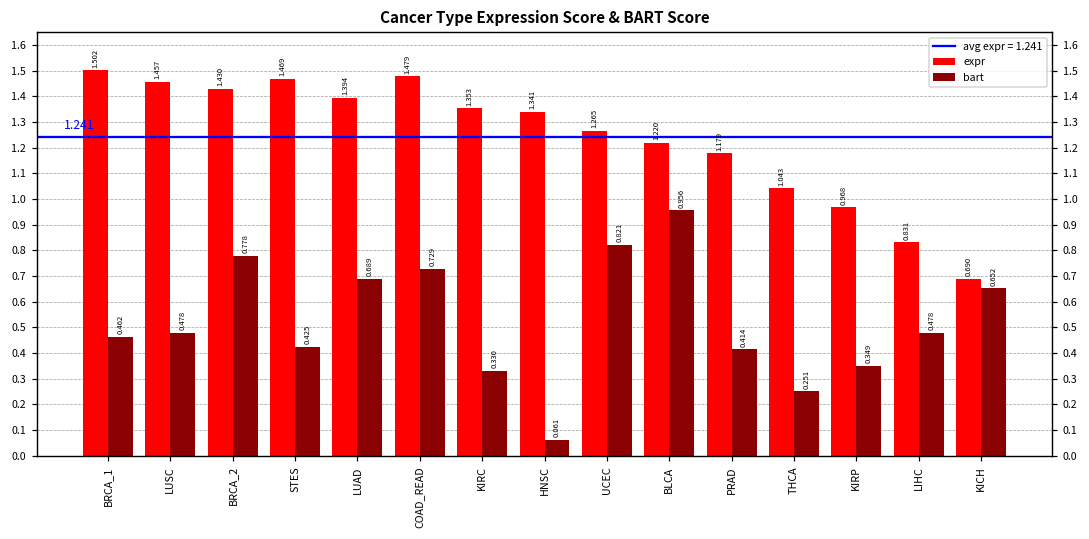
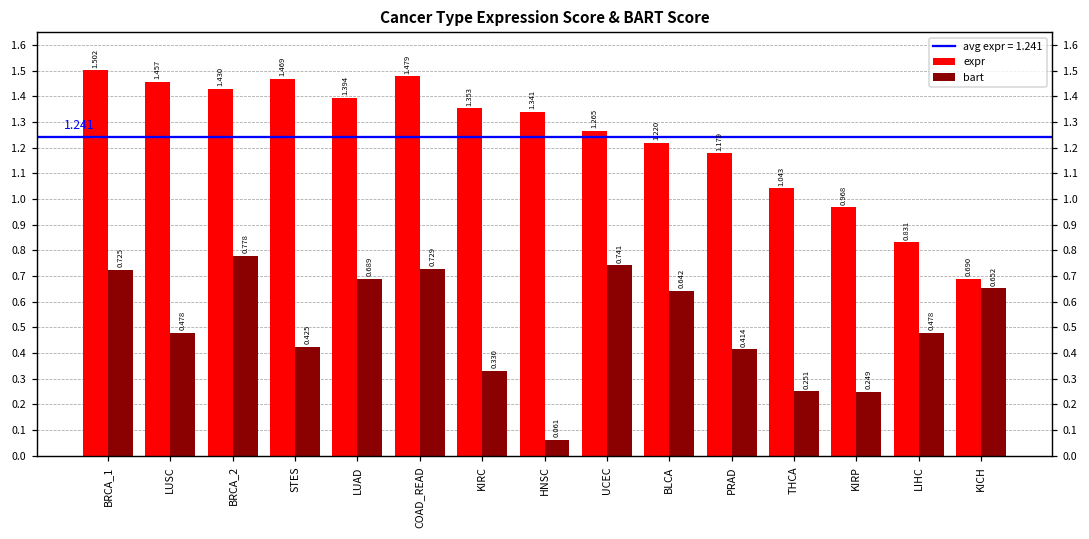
bart, BRCA_1: 0.462 -> 0.725
bart, UCEC: 0.821 -> 0.741
bart, BLCA: 0.956 -> 0.642
bart, KIRP: 0.349 -> 0.249
